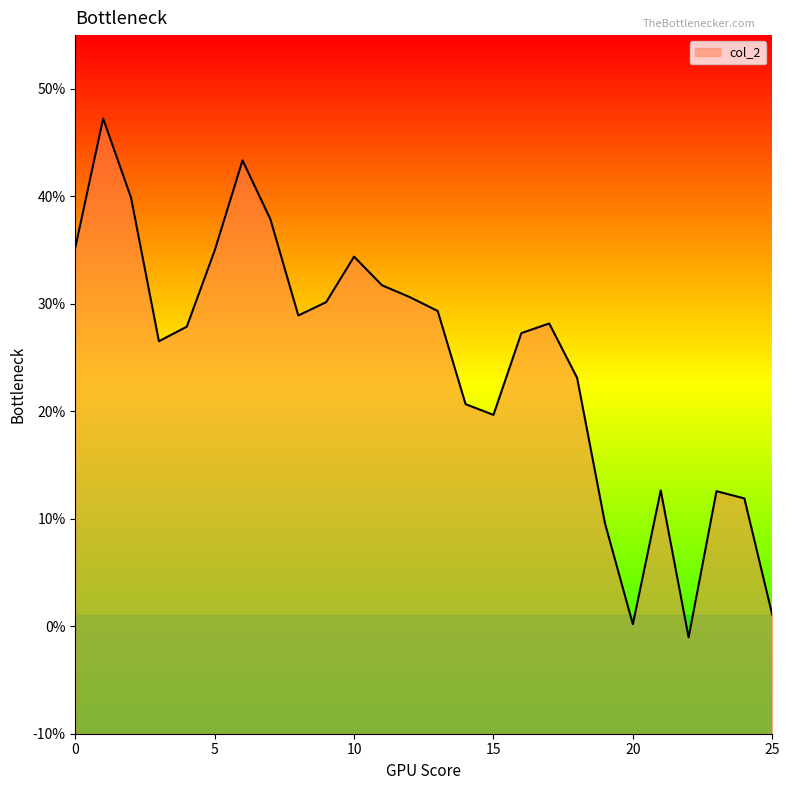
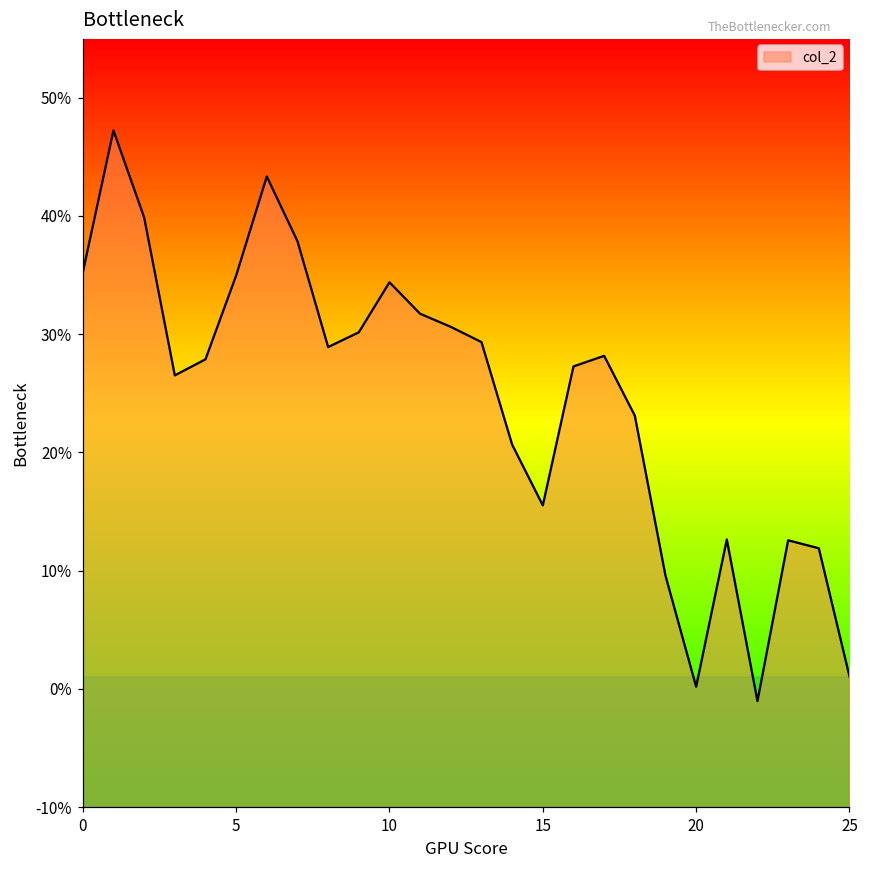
15: 19.7% -> 15.5%
